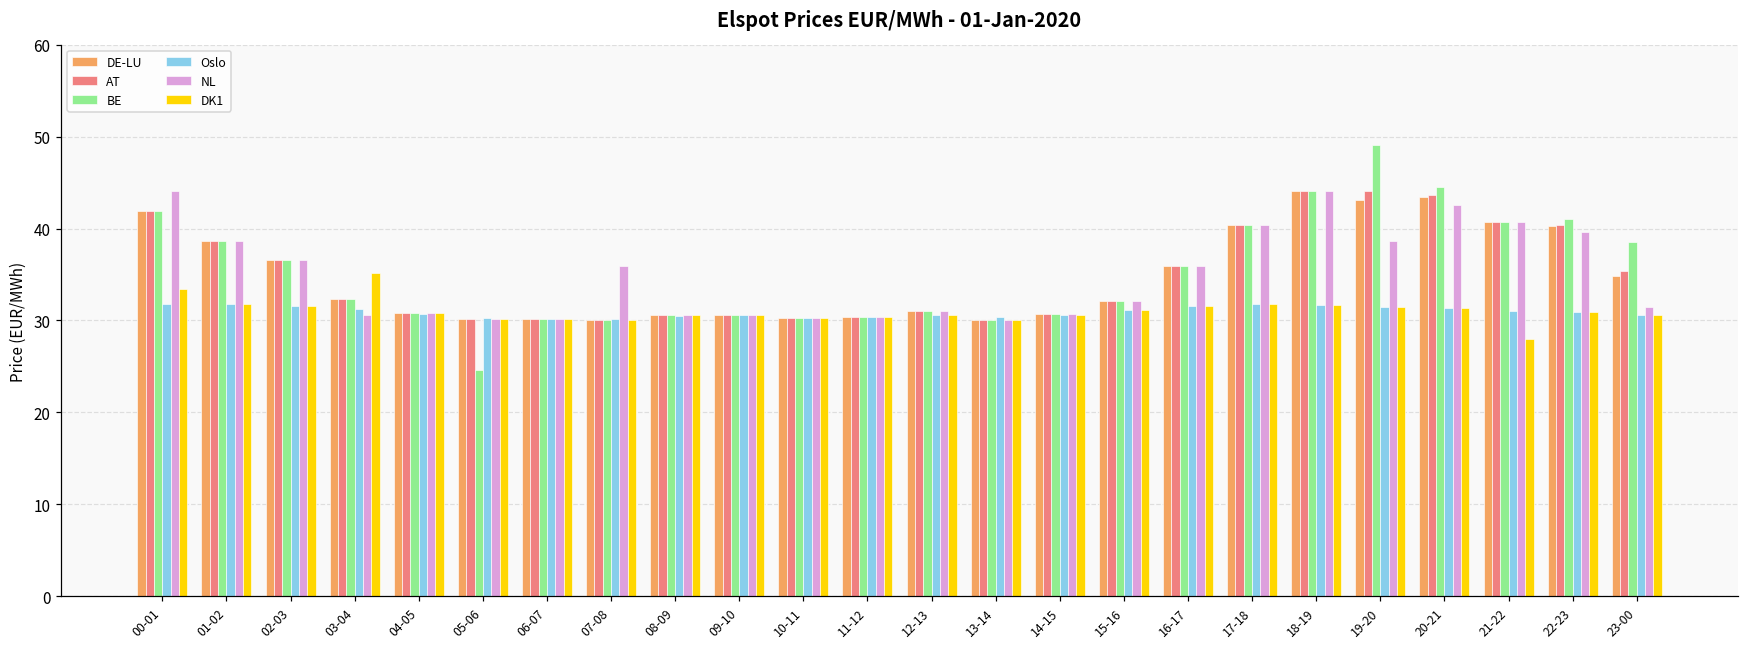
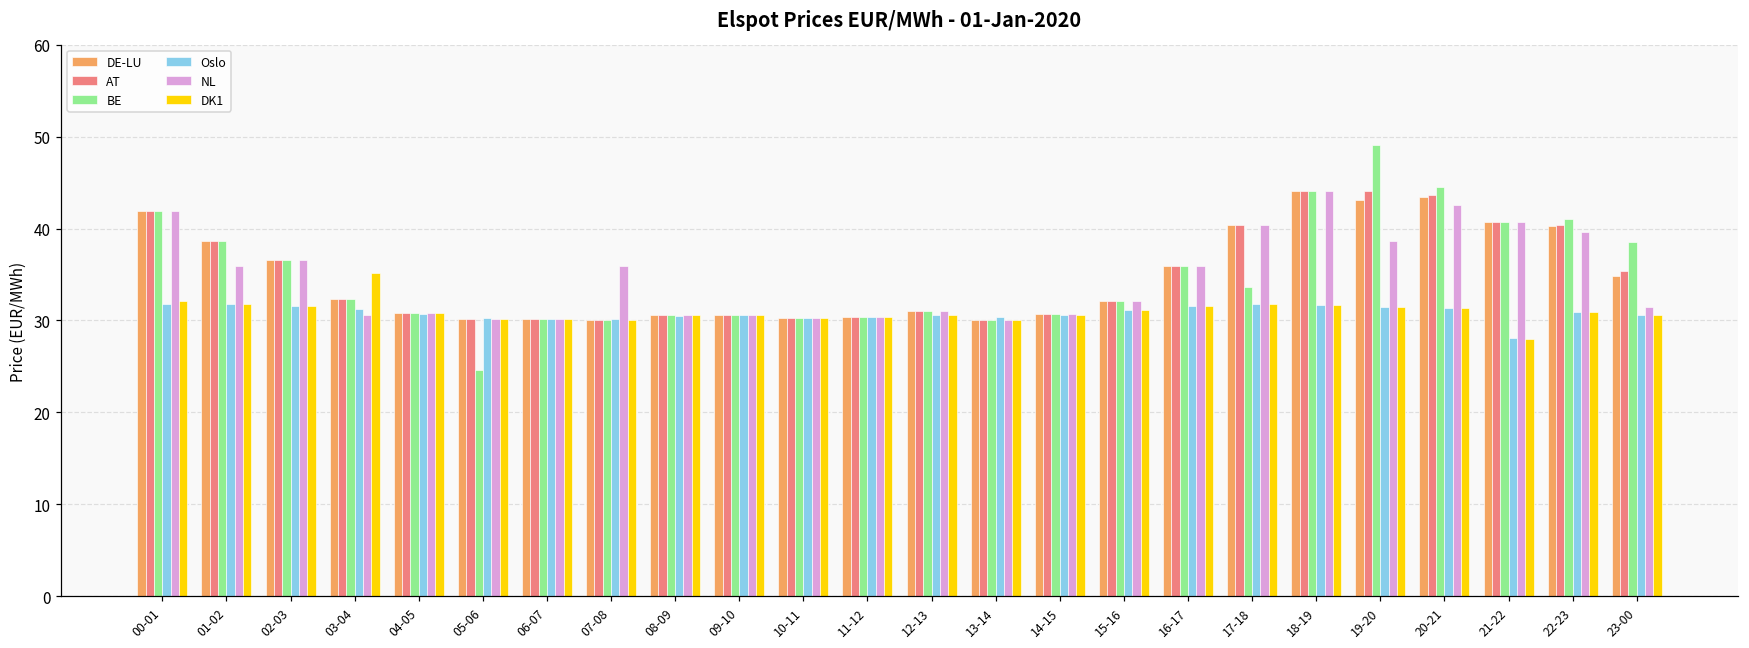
NL, 00-01: 44 -> 42
DK1, 00-01: 33 -> 32
NL, 01-02: 39 -> 36
BE, 17-18: 40 -> 34
Oslo, 21-22: 31 -> 28
